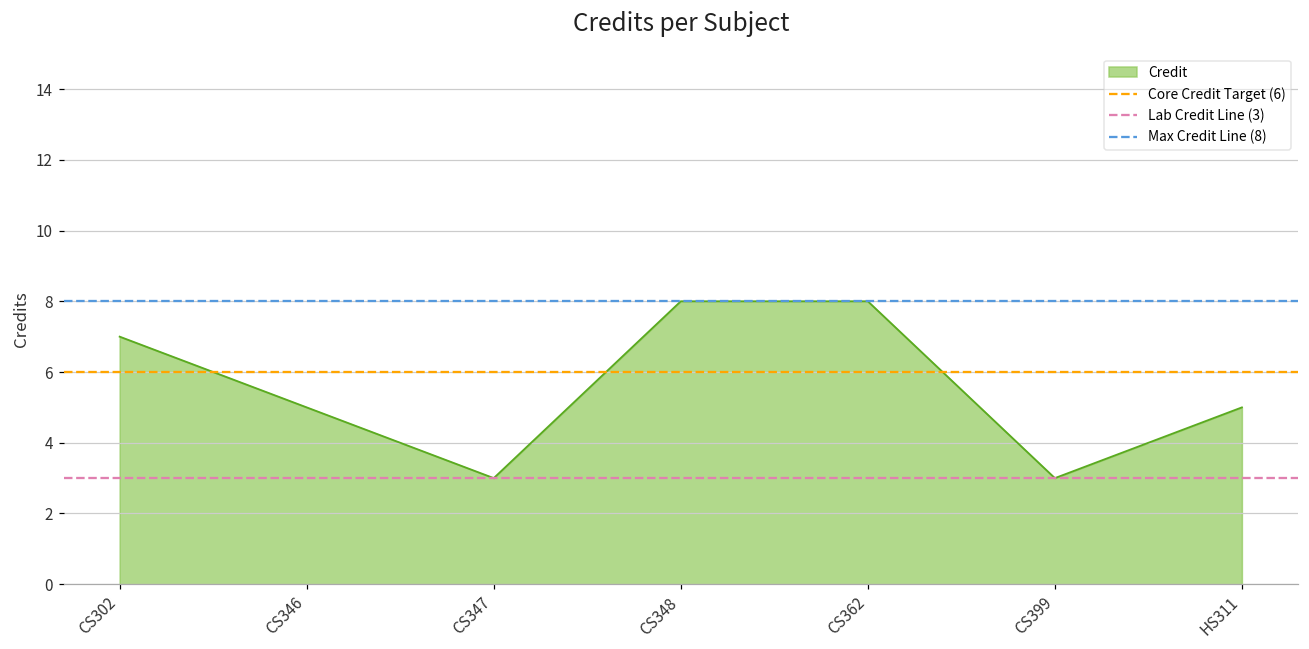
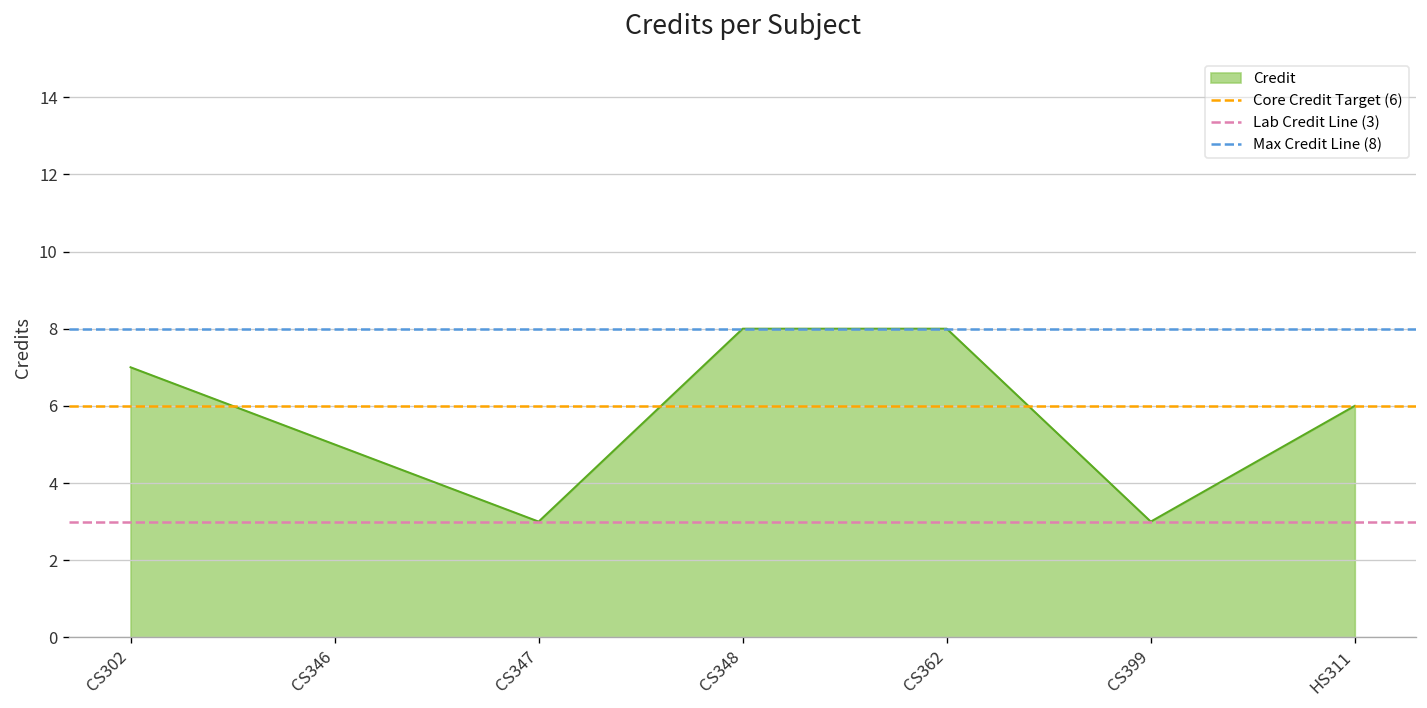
HS311: 5 -> 6
